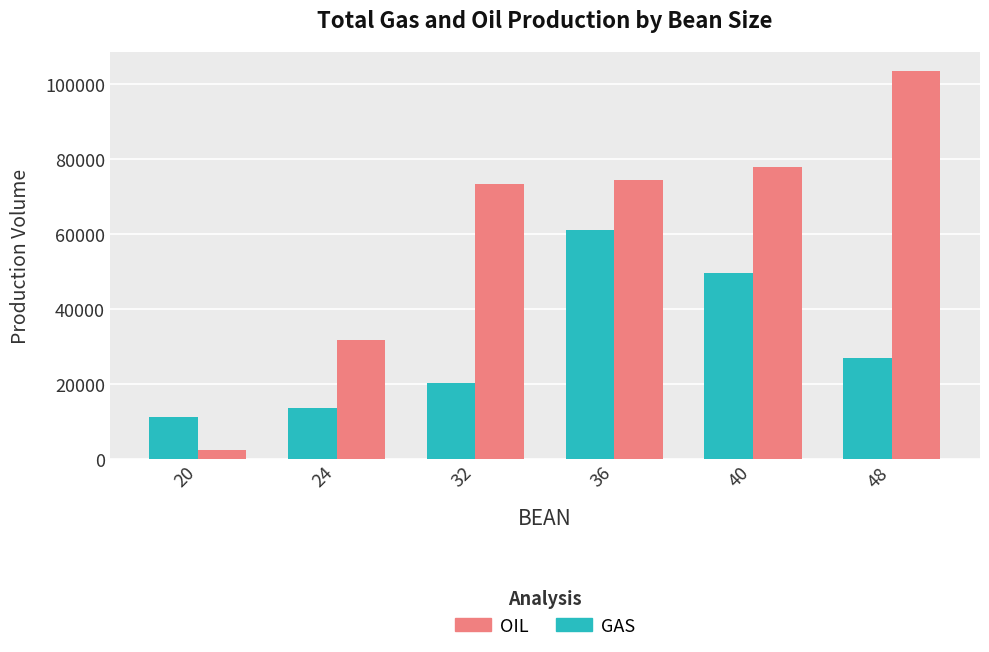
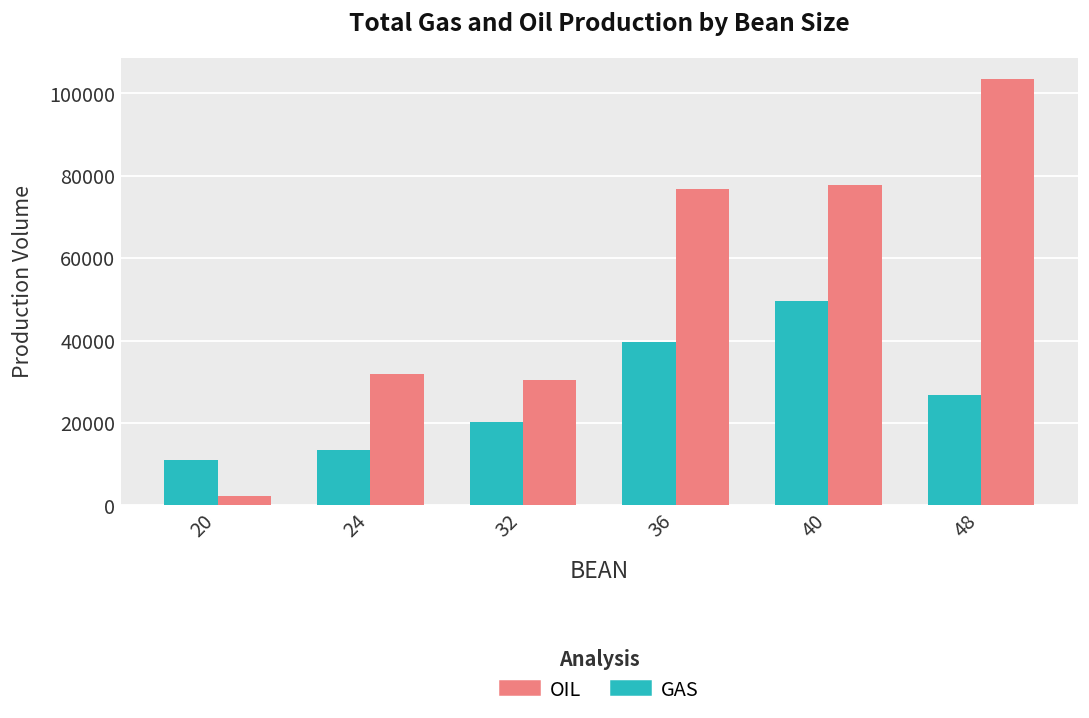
OIL, 32: 73000 -> 30000
GAS, 36: 61000 -> 40000
OIL, 36: 74000 -> 77000
